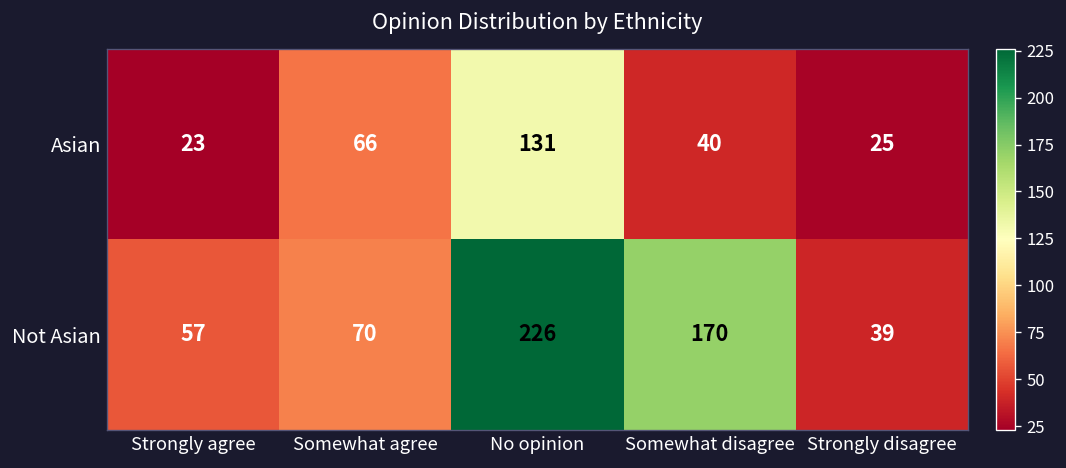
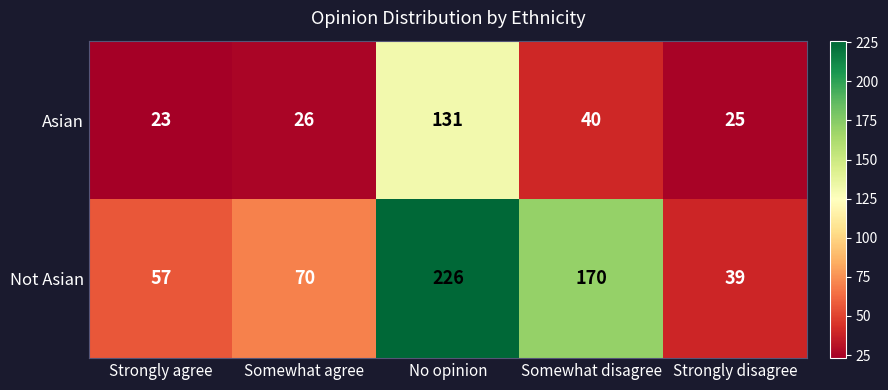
Asian, Somewhat agree: 66 -> 26
